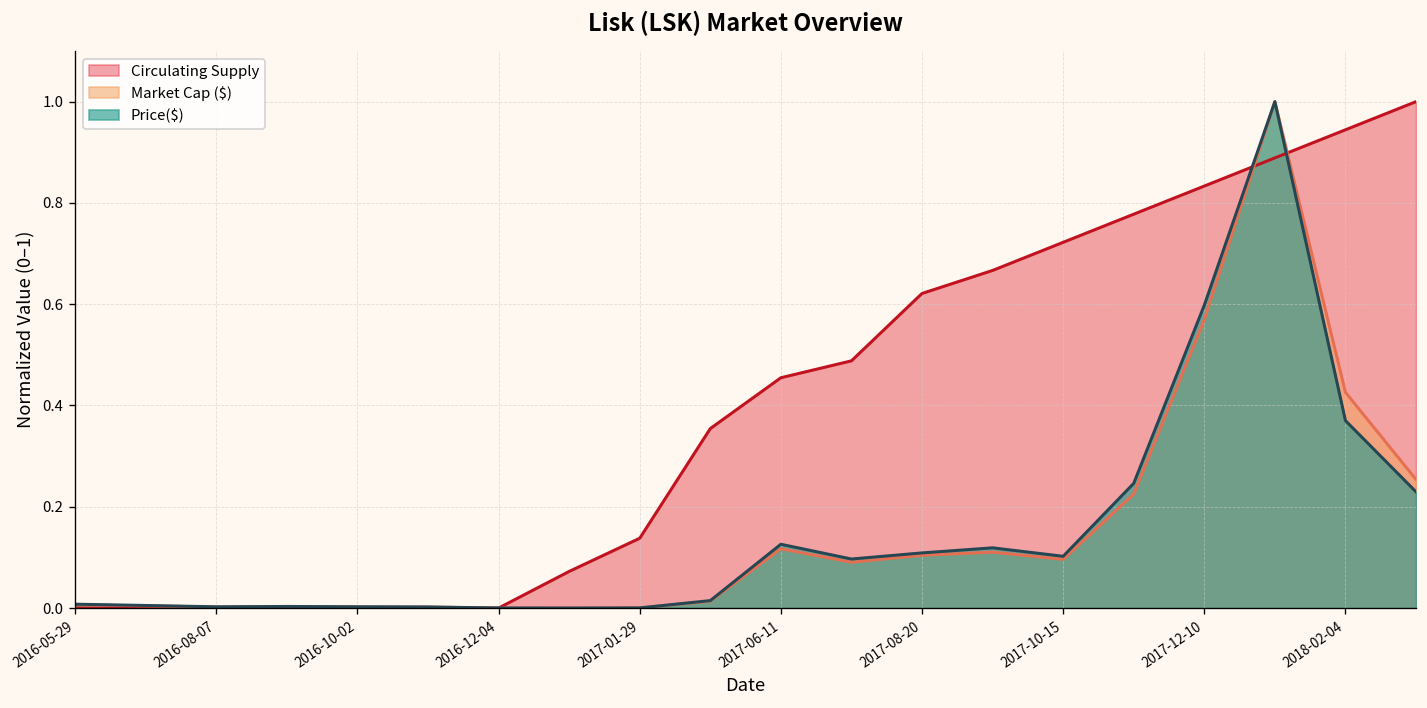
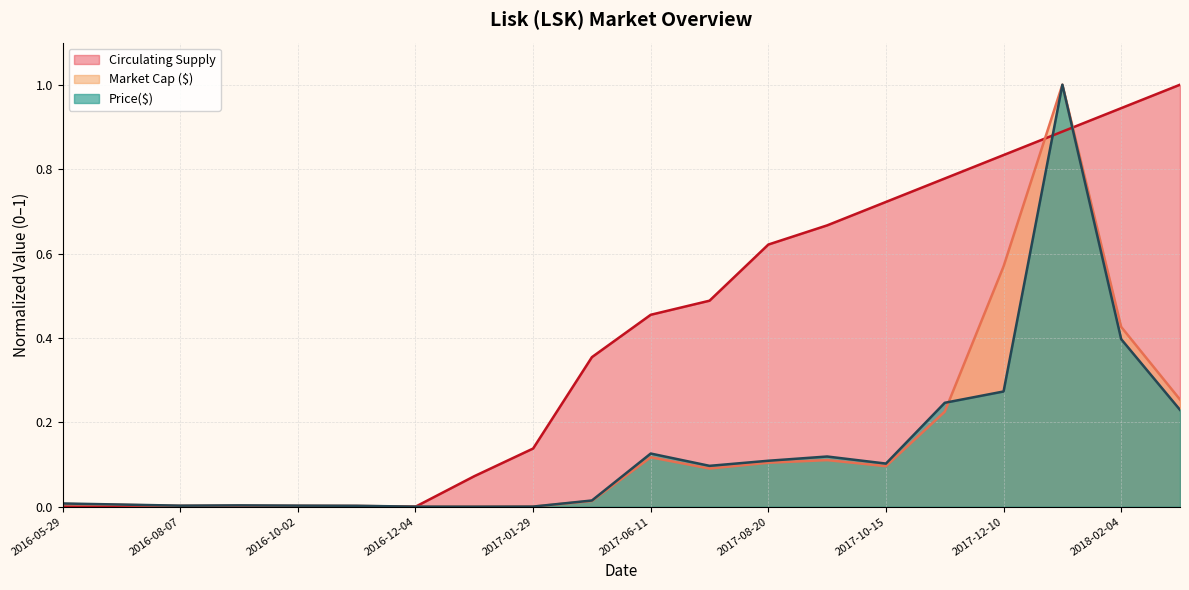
Price($), 2017-12-10: 0.60 -> 0.27
Price($), 2018-02-04: 0.37 -> 0.40
